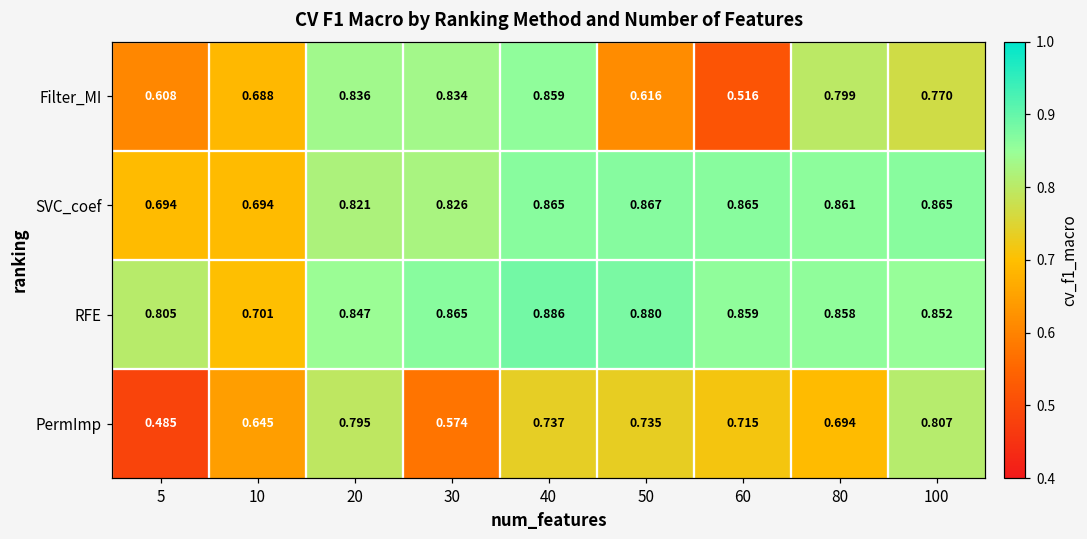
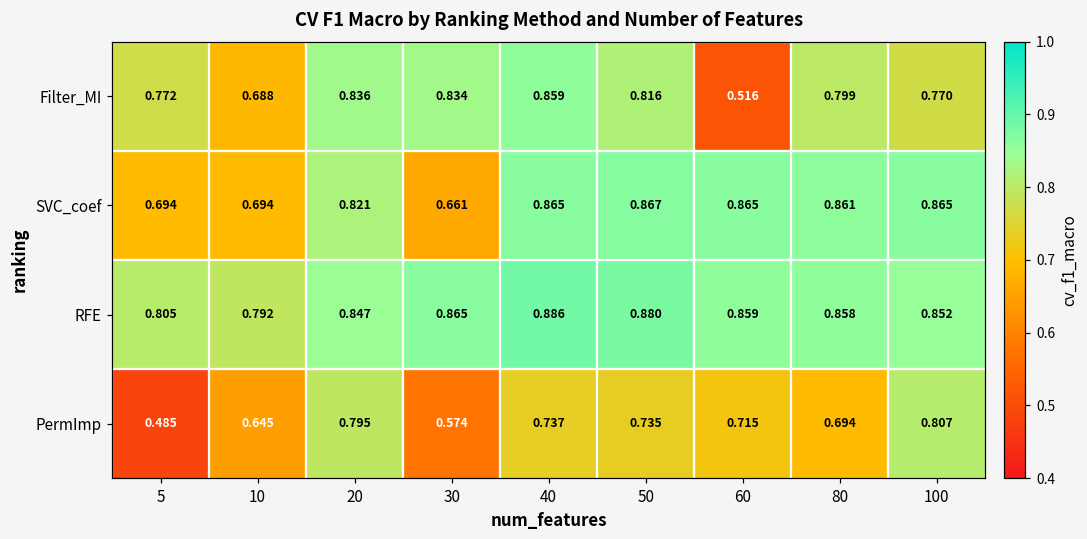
Filter_MI, 5: 0.608 -> 0.772
Filter_MI, 50: 0.616 -> 0.816
SVC_coef, 30: 0.826 -> 0.661
RFE, 10: 0.701 -> 0.792
